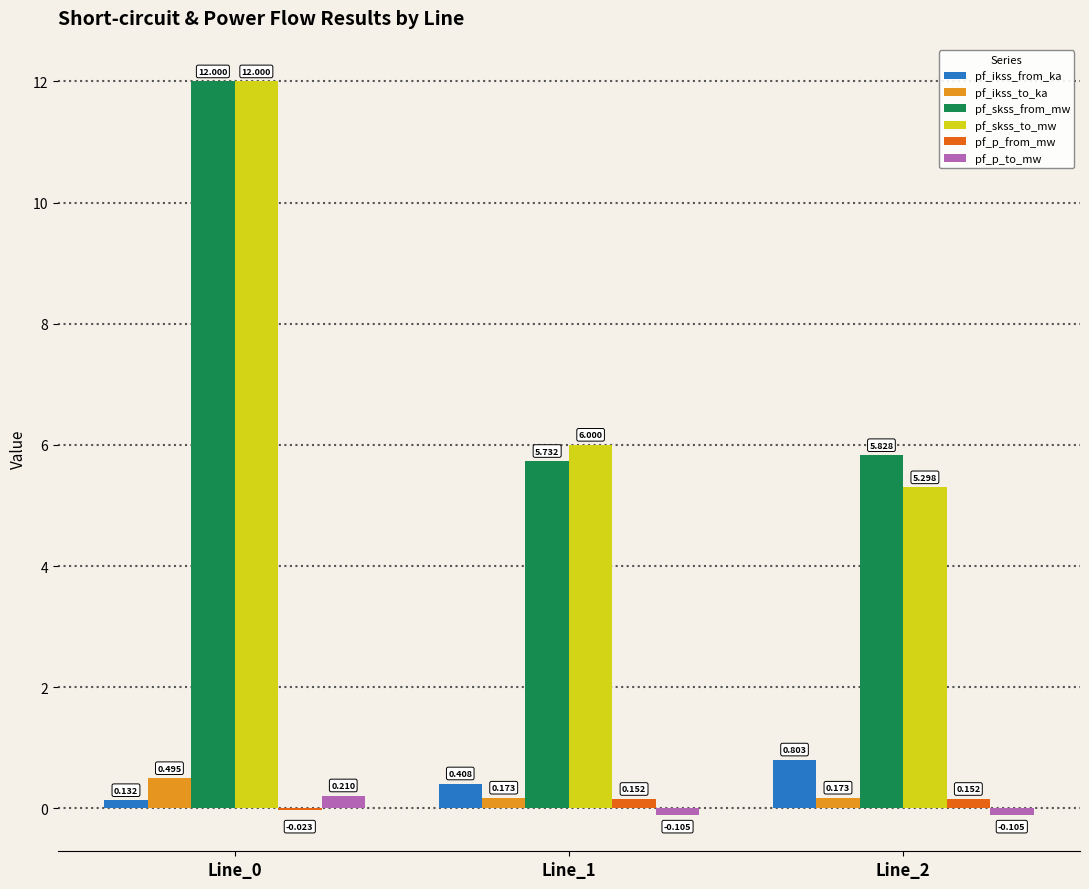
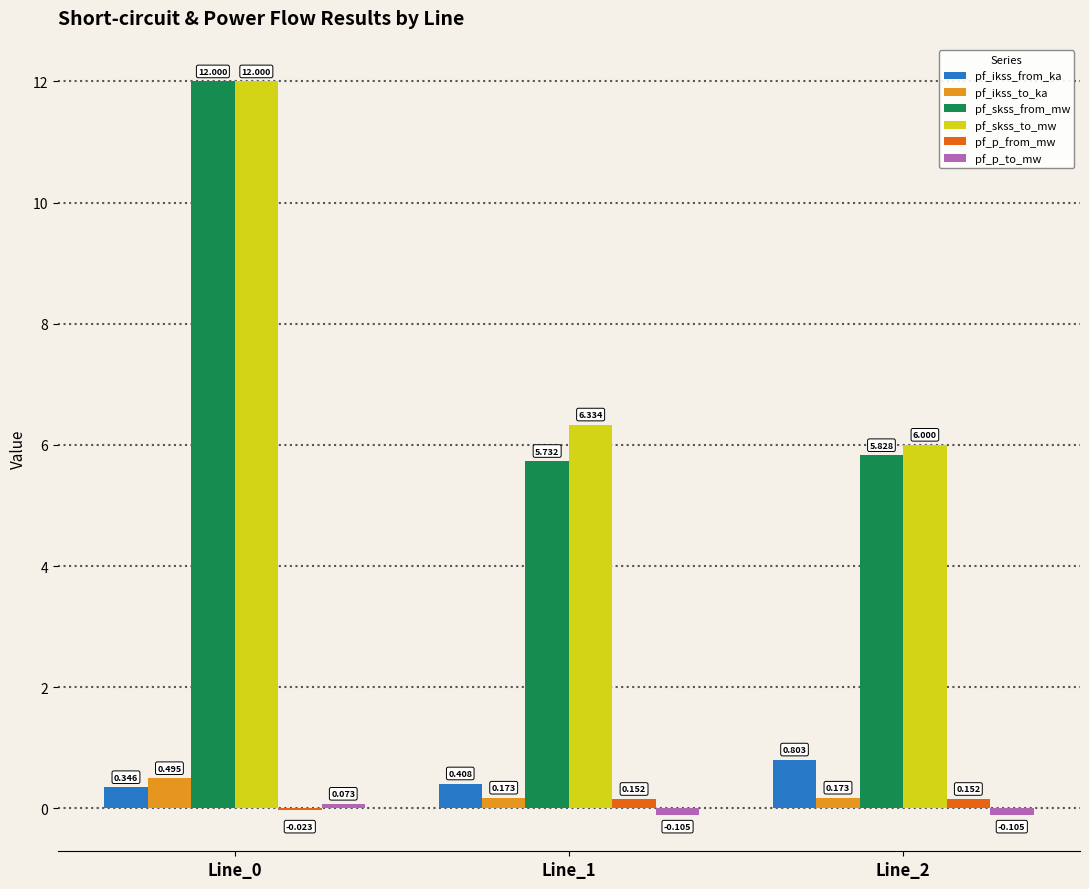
pf_ikss_from_ka, Line_0: 0.132 -> 0.346
pf_p_to_mw, Line_0: 0.210 -> 0.073
pf_skss_to_mw, Line_1: 6.000 -> 6.334
pf_skss_to_mw, Line_2: 5.298 -> 6.000
